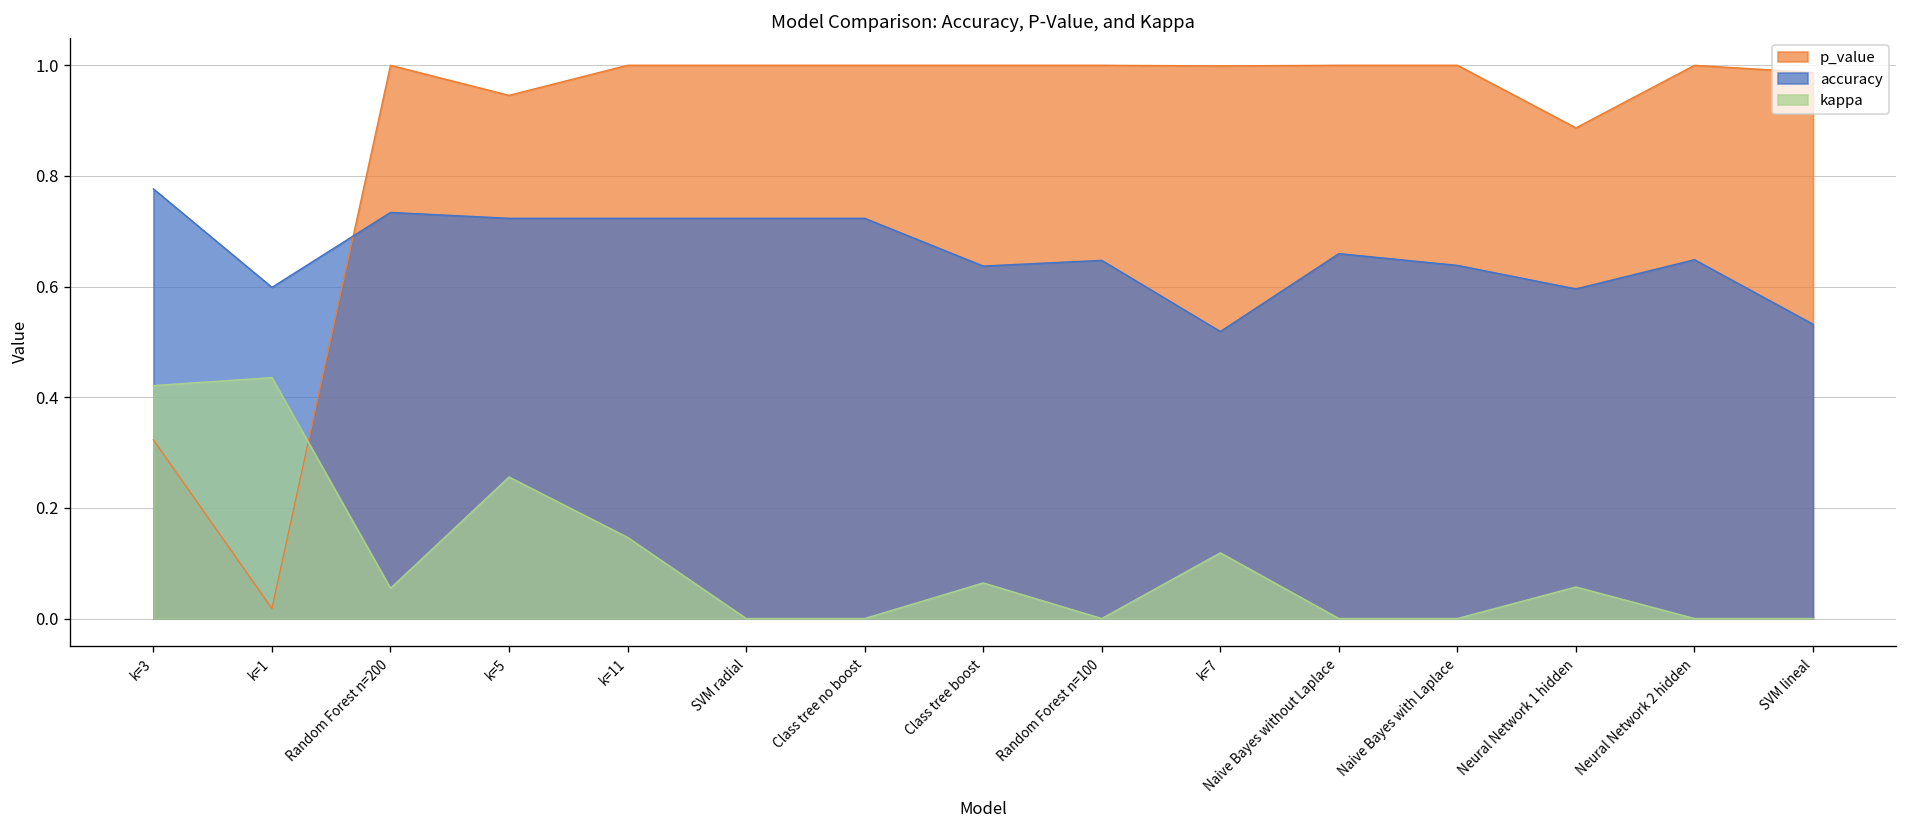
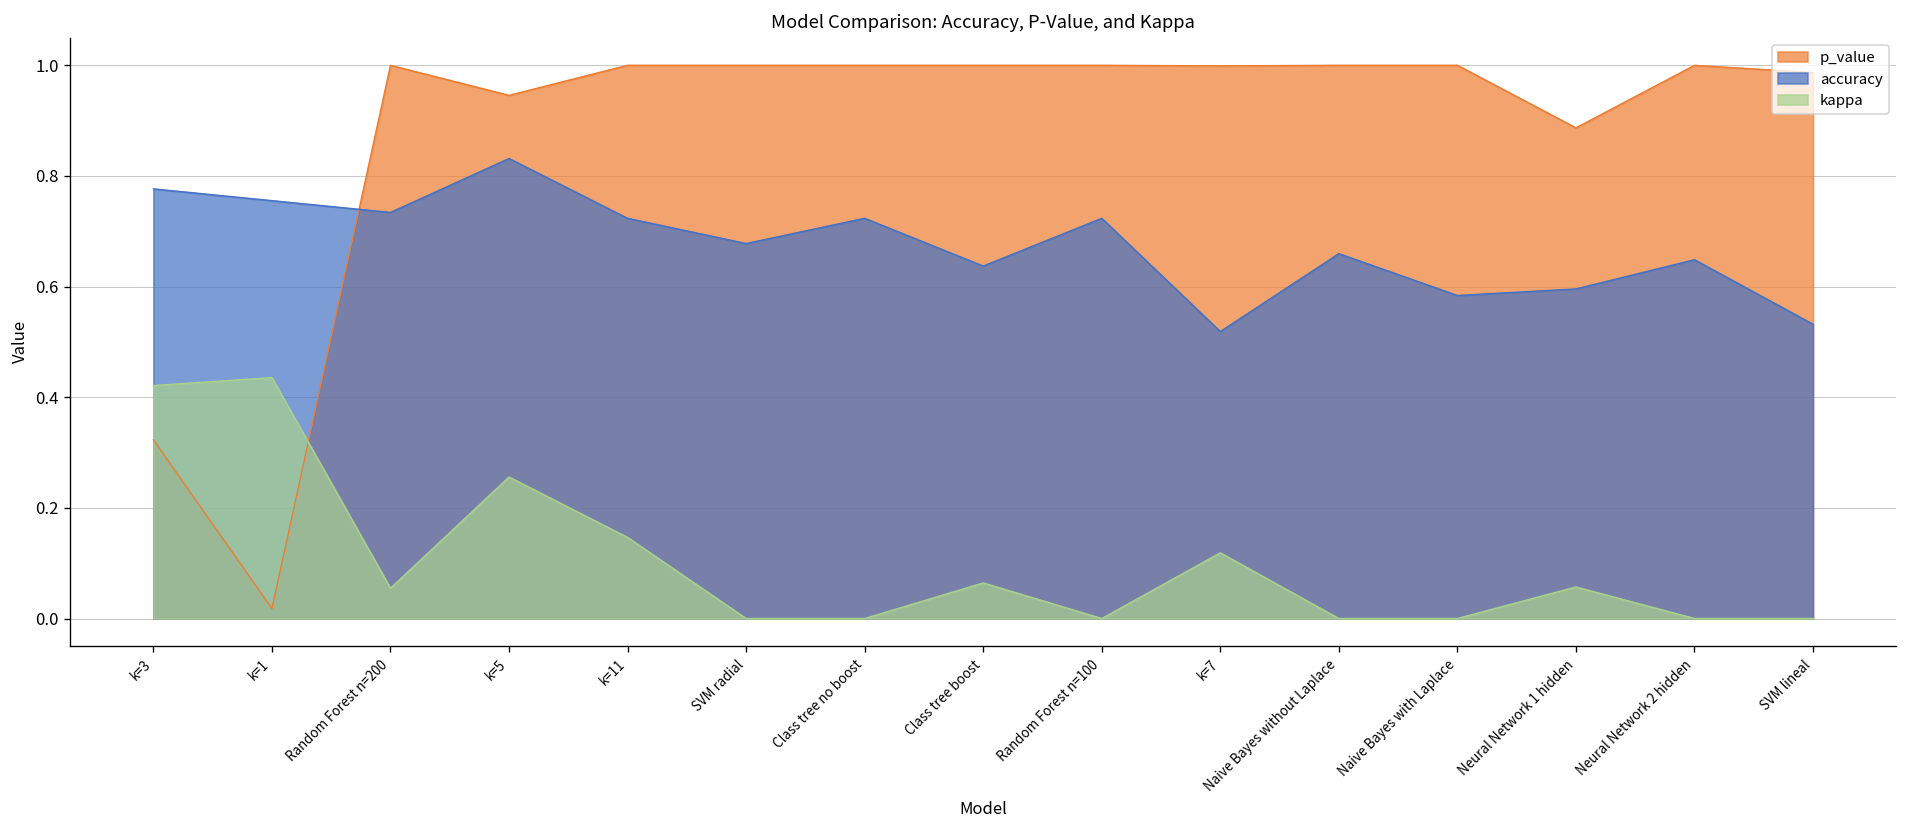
accuracy, k=1: 0.60 -> 0.76
accuracy, k=5: 0.72 -> 0.83
accuracy, SVM radial: 0.72 -> 0.68
accuracy, Random Forest n=100: 0.65 -> 0.72
accuracy, Naive Bayes with Laplace: 0.64 -> 0.58
